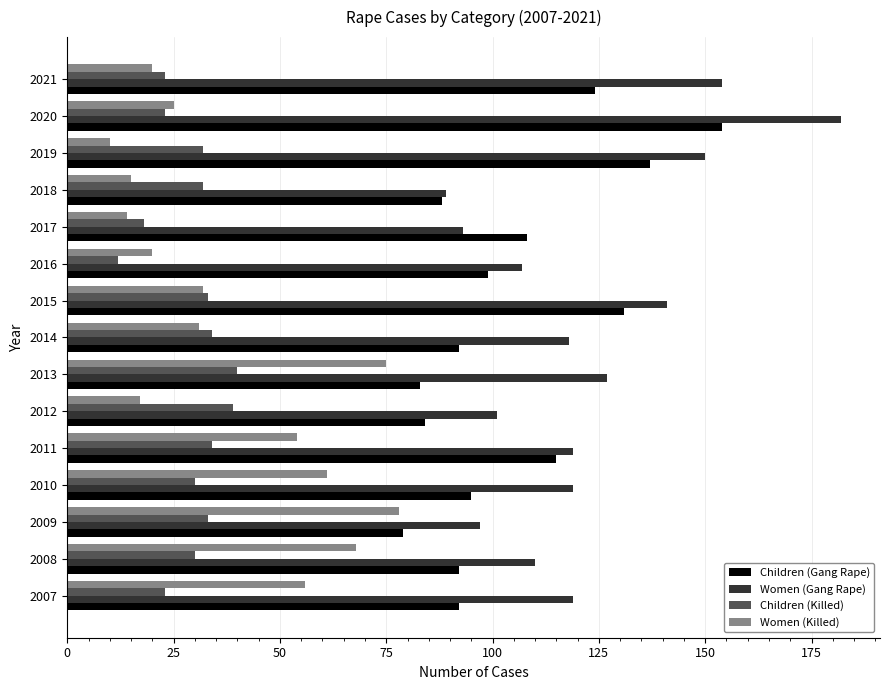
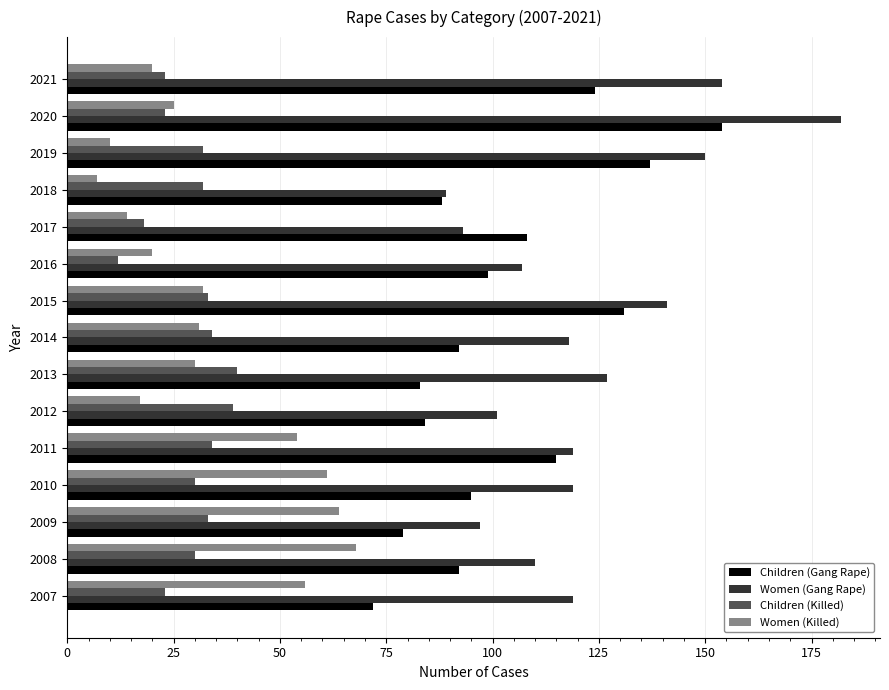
Women (Killed), 2018: 15 -> 7
Women (Killed), 2013: 75 -> 30
Women (Killed), 2009: 78 -> 64
Children (Gang Rape), 2007: 92 -> 72
